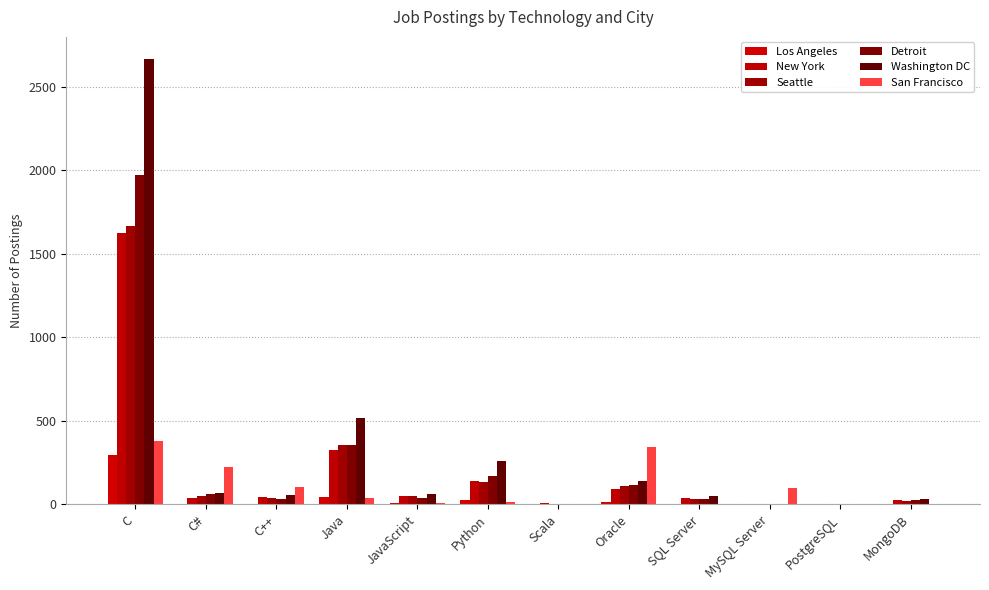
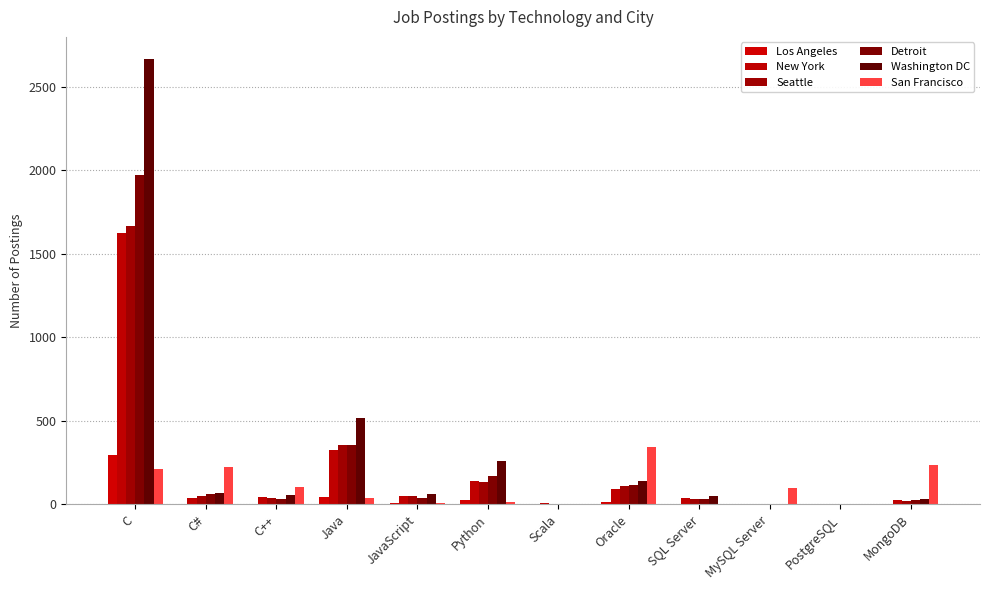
San Francisco, C: 380 -> 210
San Francisco, MongoDB: 0 -> 240
